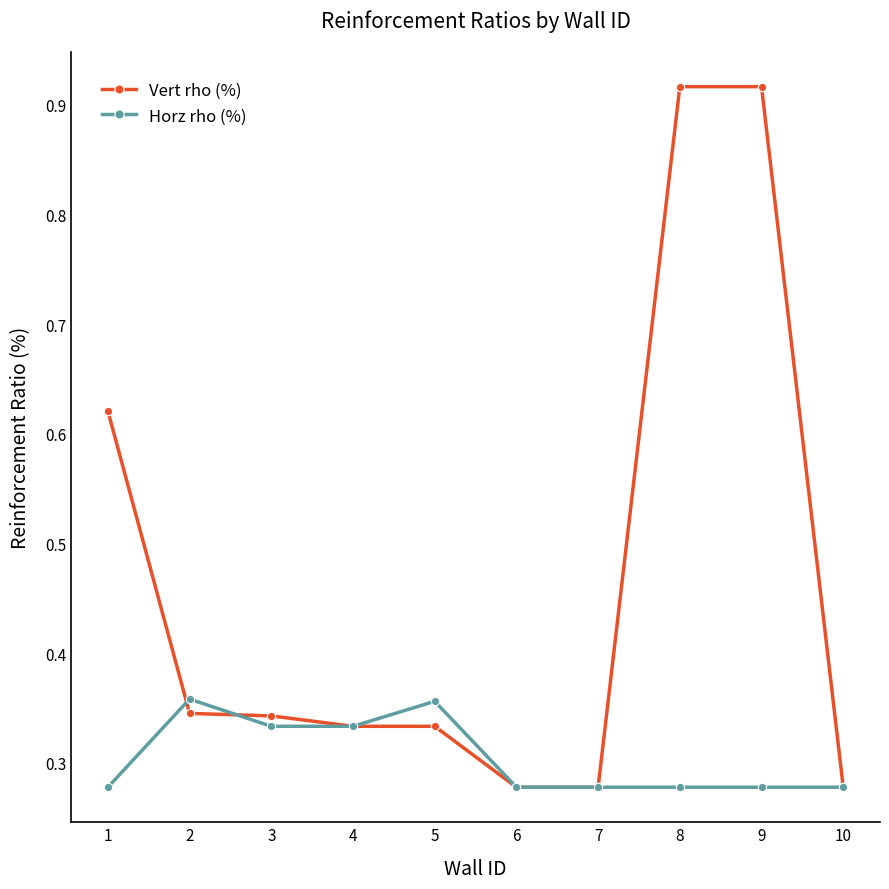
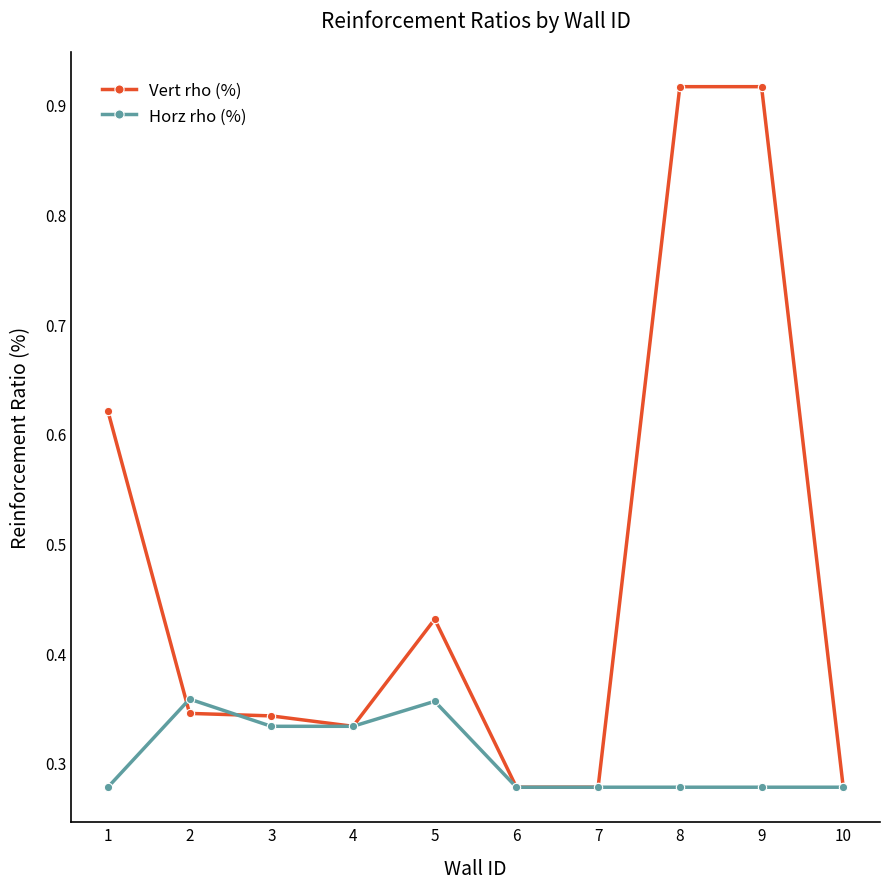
Vert rho (%), 5: 0.333 -> 0.431
